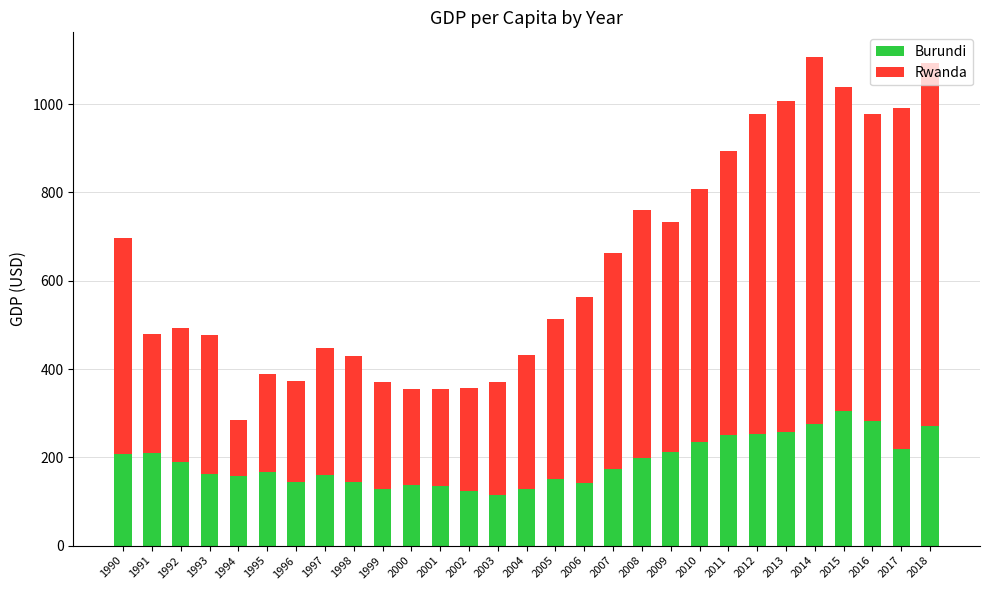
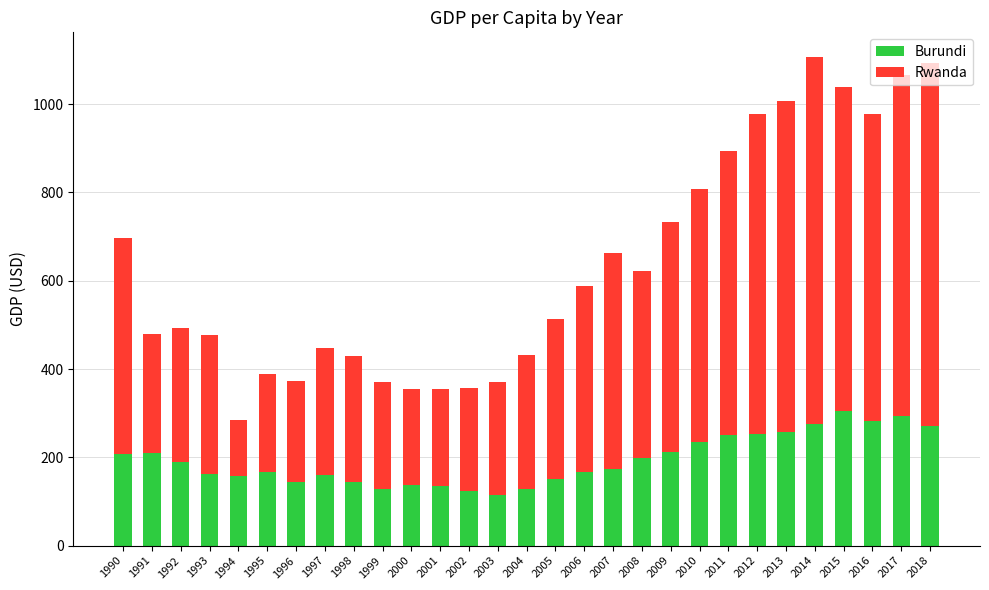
Burundi, 2006: 140 -> 170
Rwanda, 2008: 560 -> 420
Burundi, 2017: 220 -> 290
